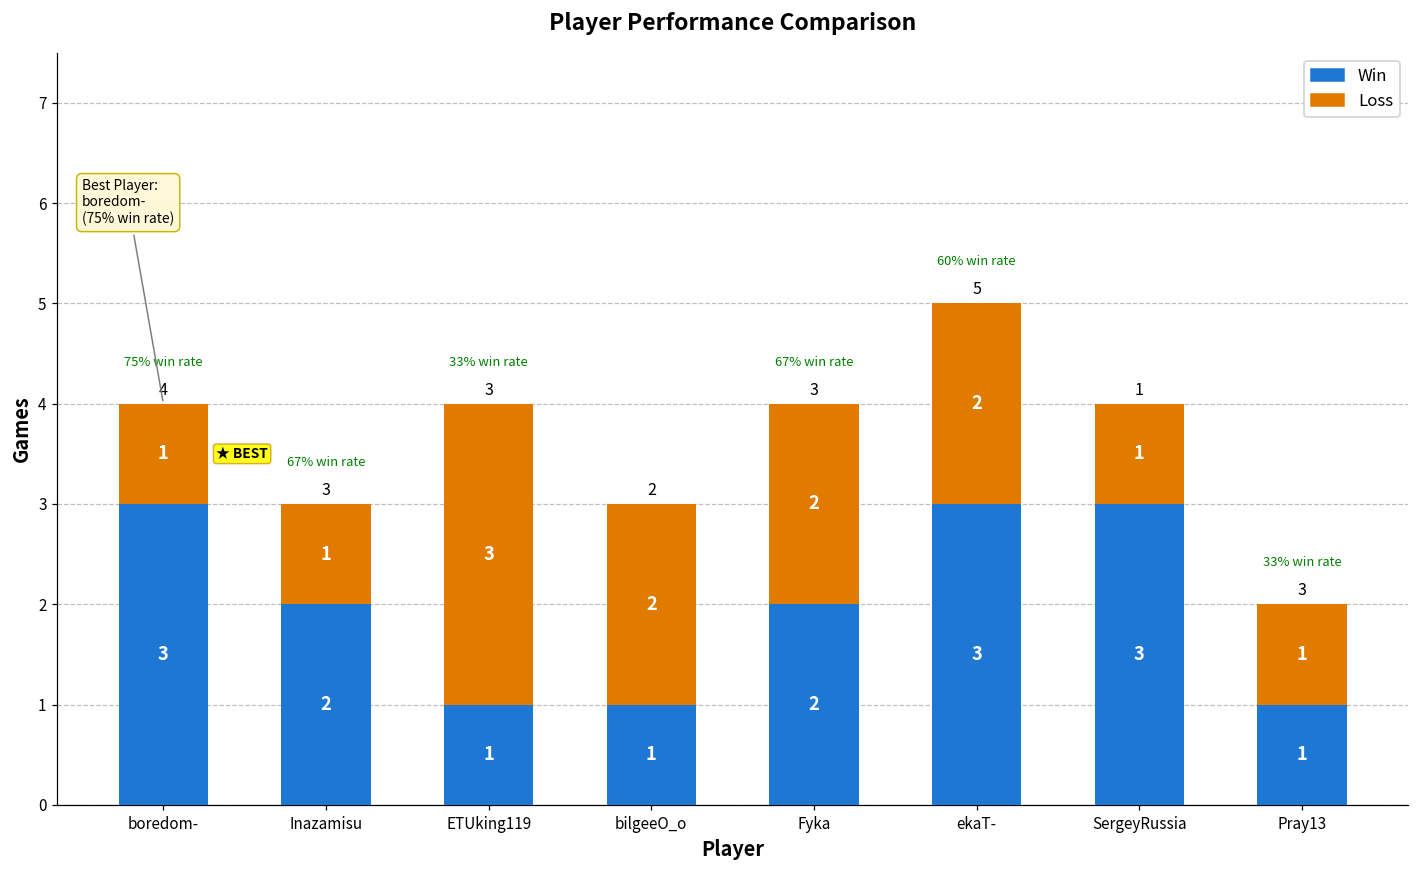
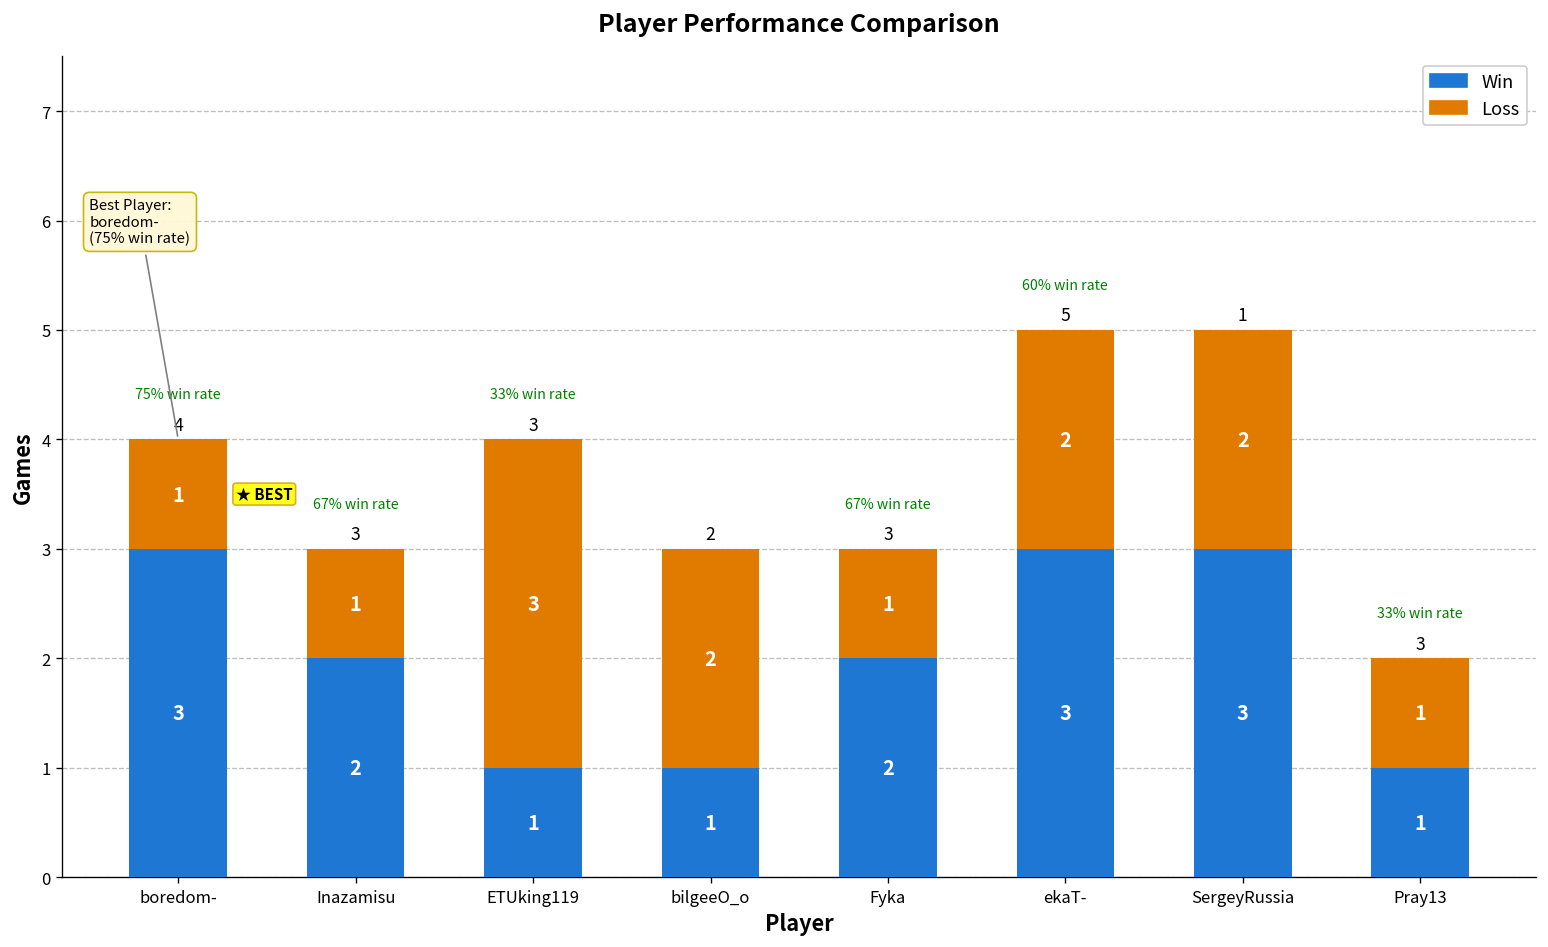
Loss, Fyka: 2 -> 1
Loss, SergeyRussia: 1 -> 2
